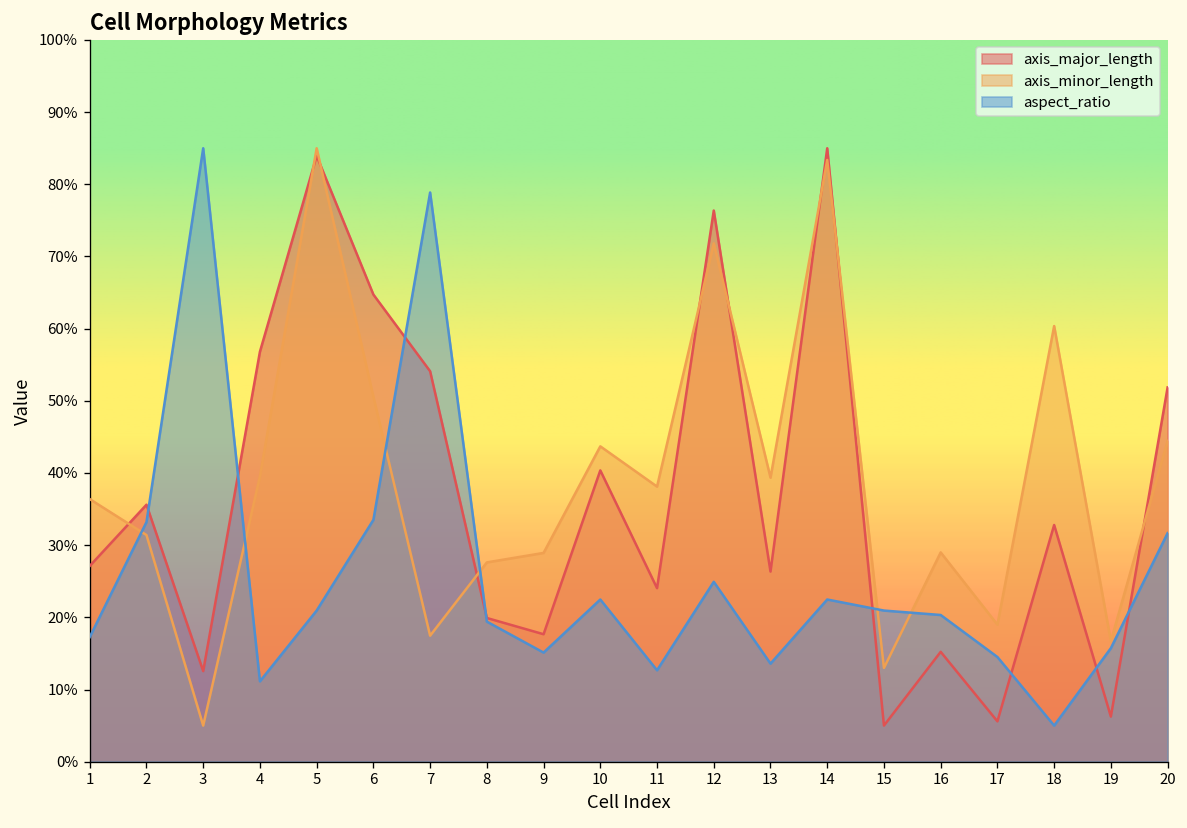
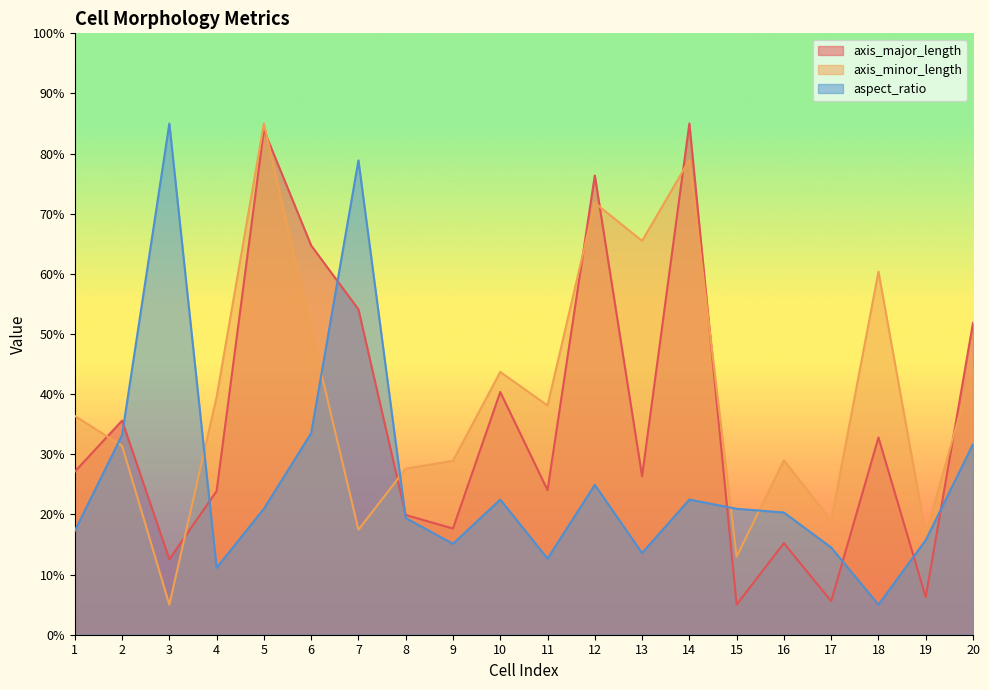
axis_major_length, 4: 57% -> 24%
axis_minor_length, 13: 39% -> 65%
axis_minor_length, 14: 83% -> 79%
